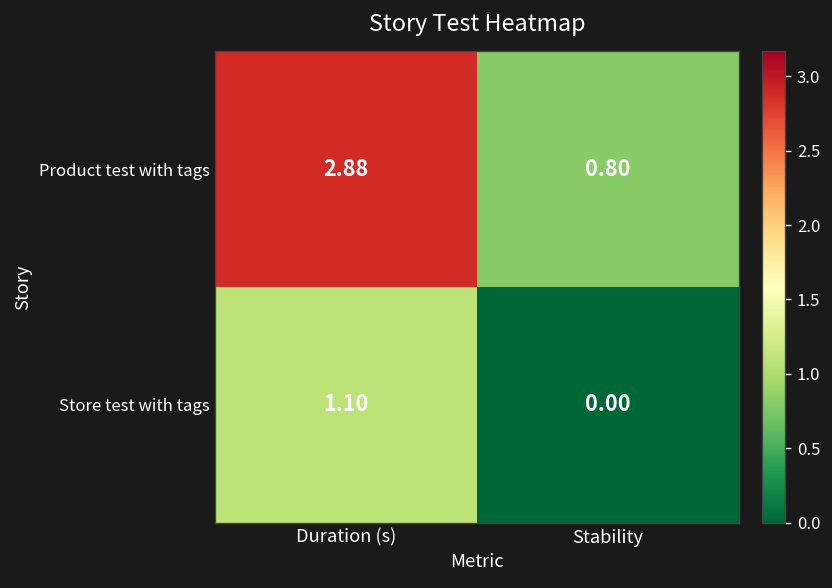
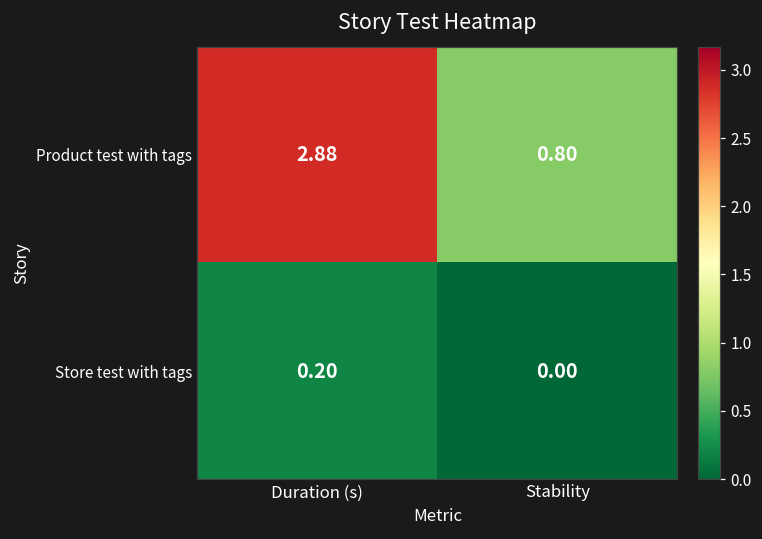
Store test with tags, Duration (s): 1.10 -> 0.20
